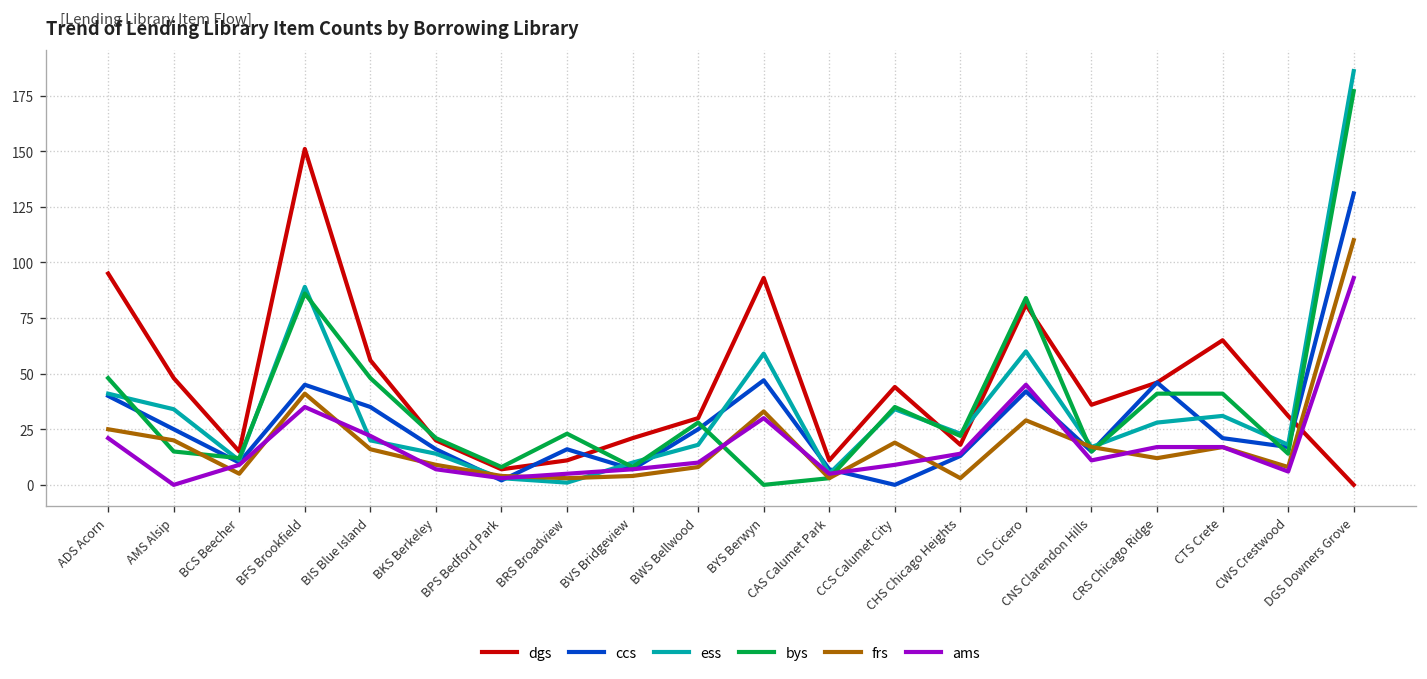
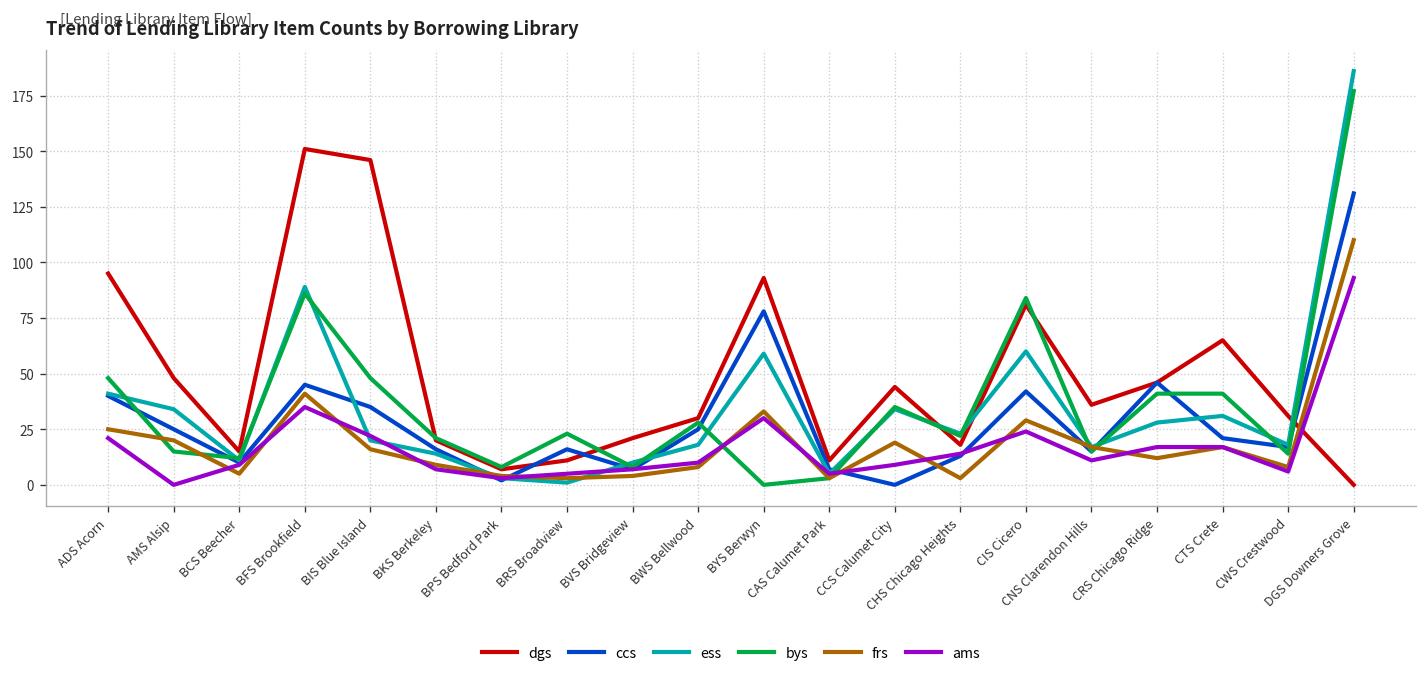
dgs, BIS Blue Island: 56 -> 146
ccs, BYS Berwyn: 47 -> 78
ams, CIS Cicero: 45 -> 24
